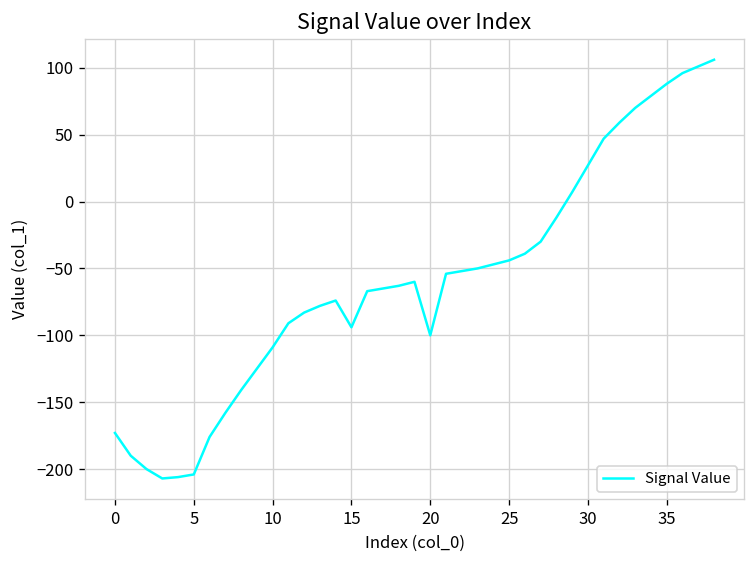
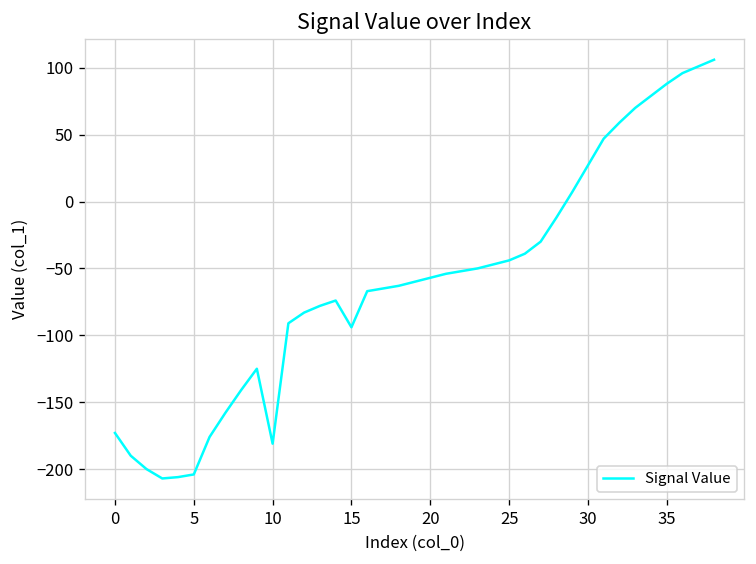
10: -109 -> -181
20: -100 -> -57
